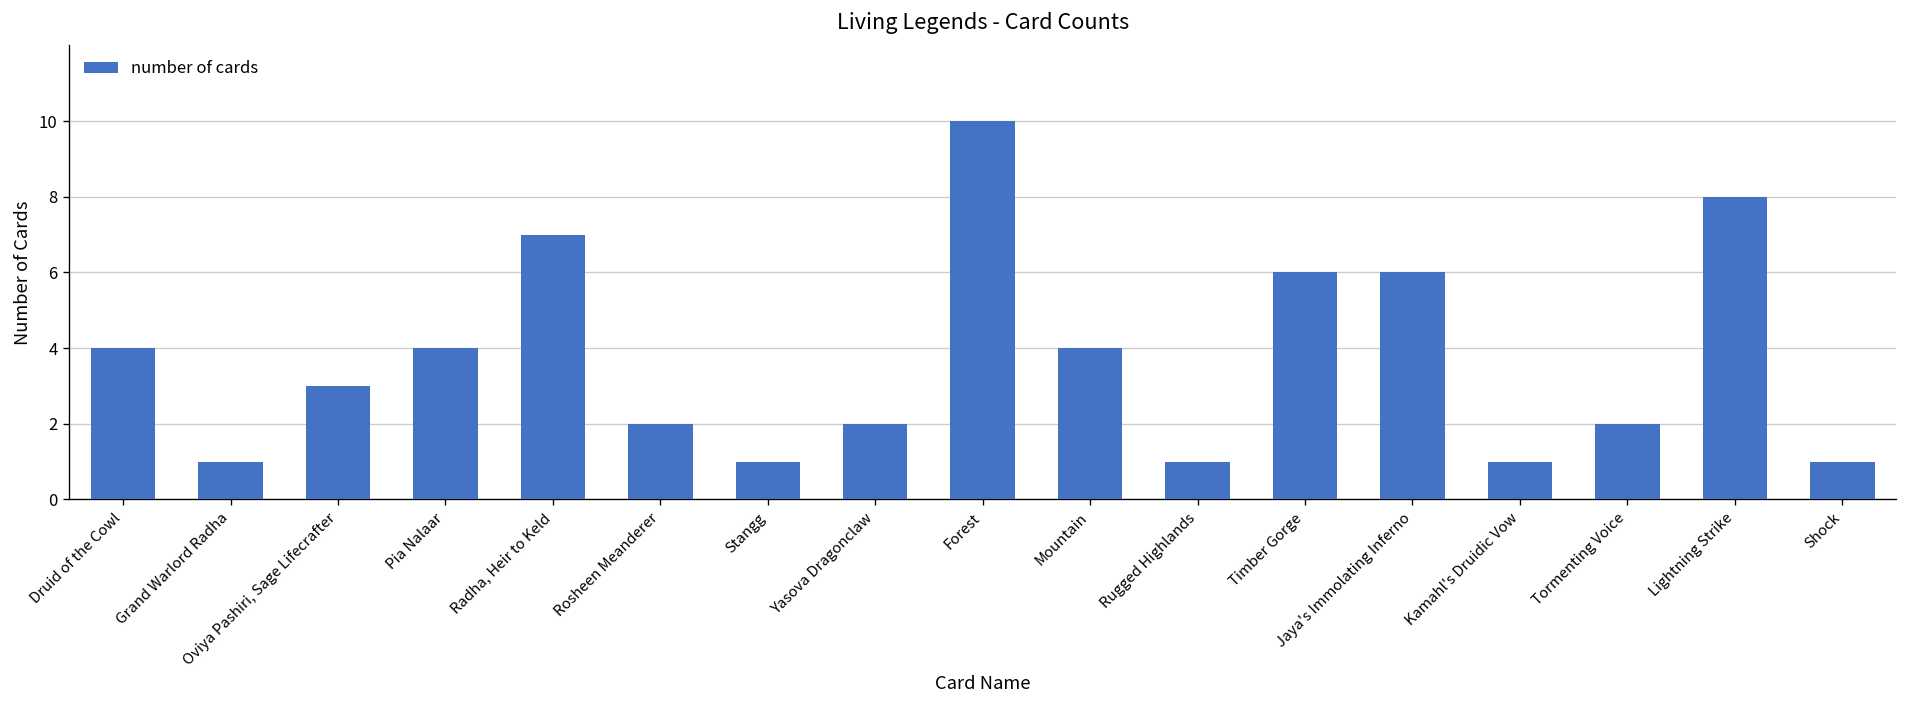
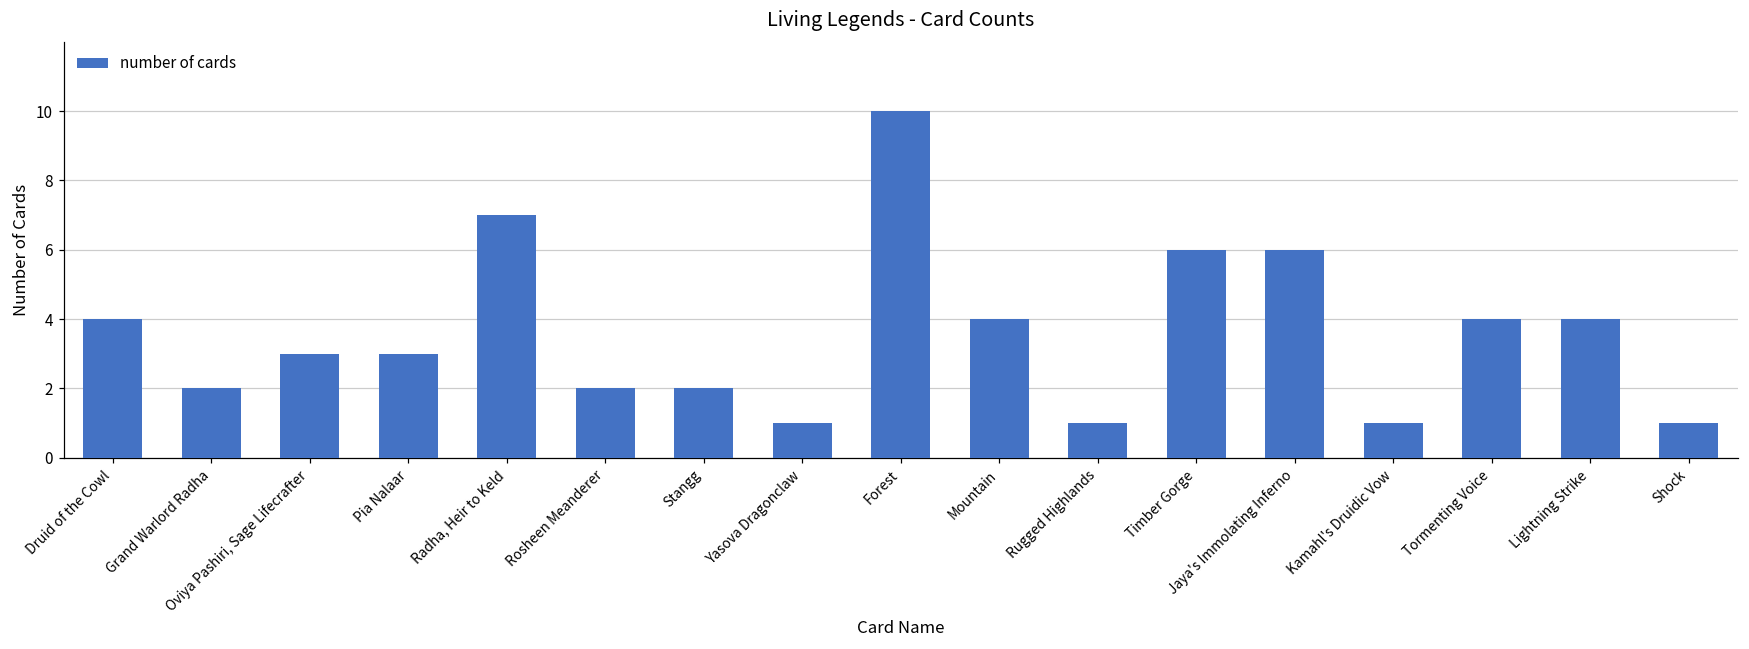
Grand Warlord Radha: 1 -> 2
Pia Nalaar: 4 -> 3
Stangg: 1 -> 2
Yasova Dragonclaw: 2 -> 1
Tormenting Voice: 2 -> 4
Lightning Strike: 8 -> 4
